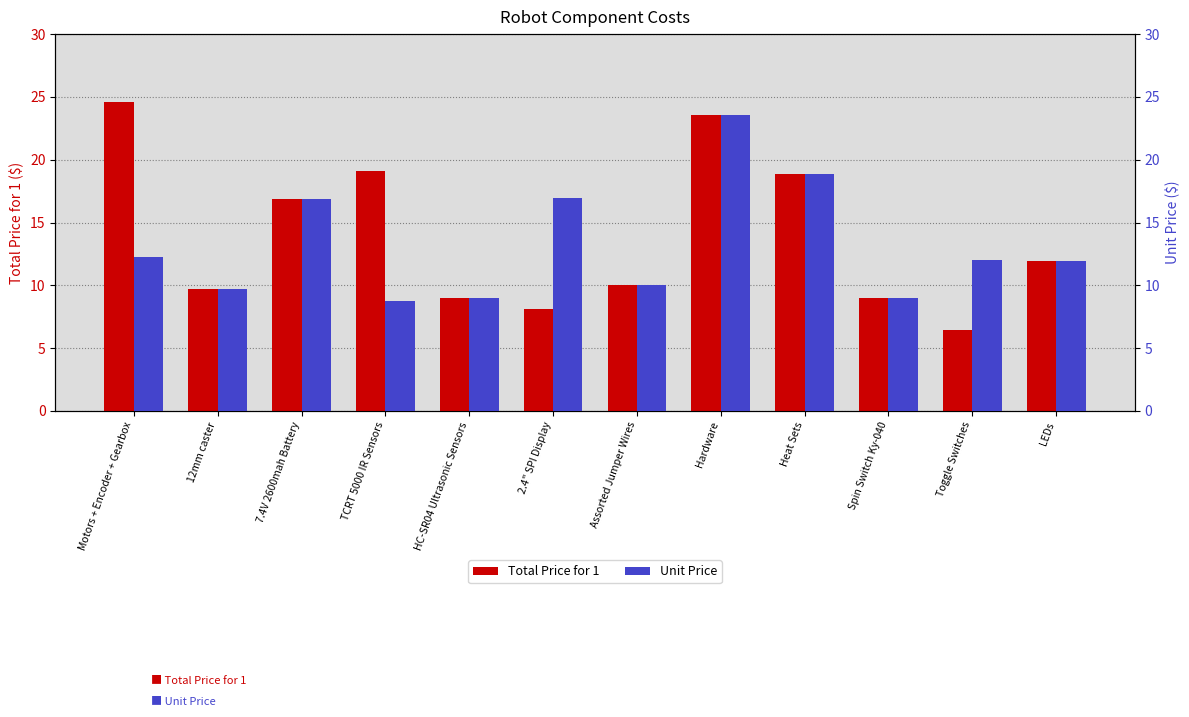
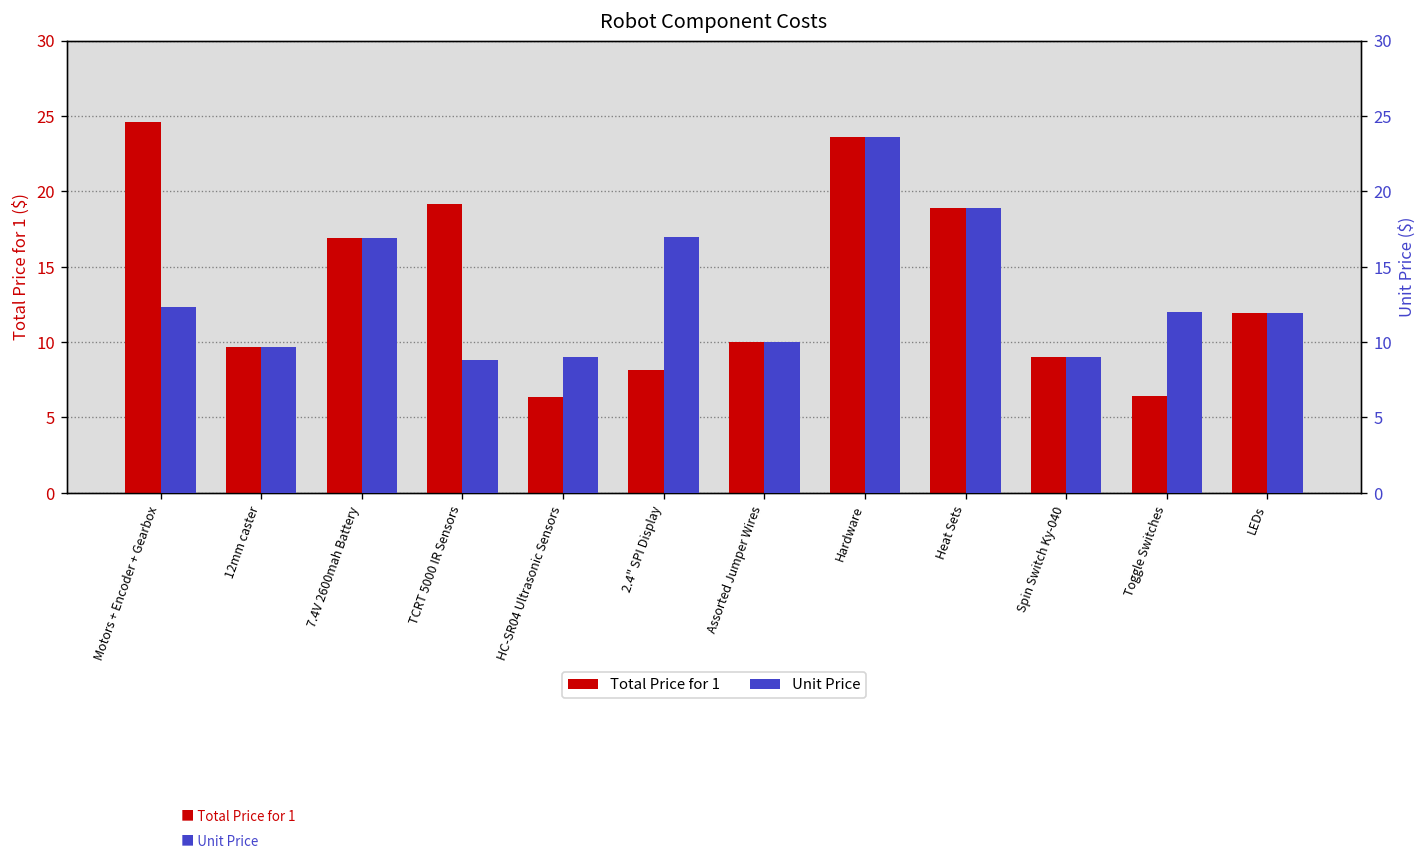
Total Price for 1, HC-SR04 Ultrasonic Sensors: 9.0 -> 6.3
